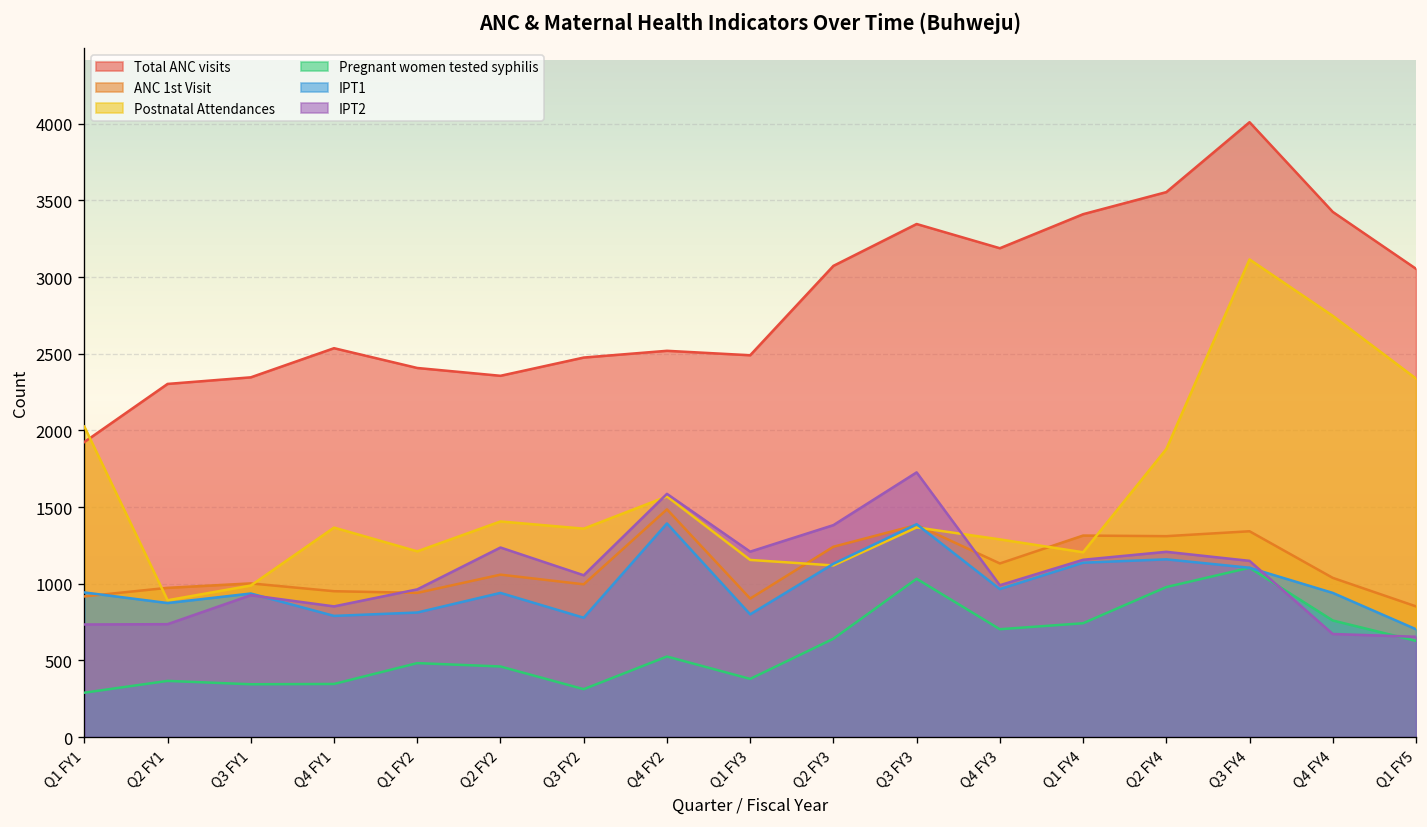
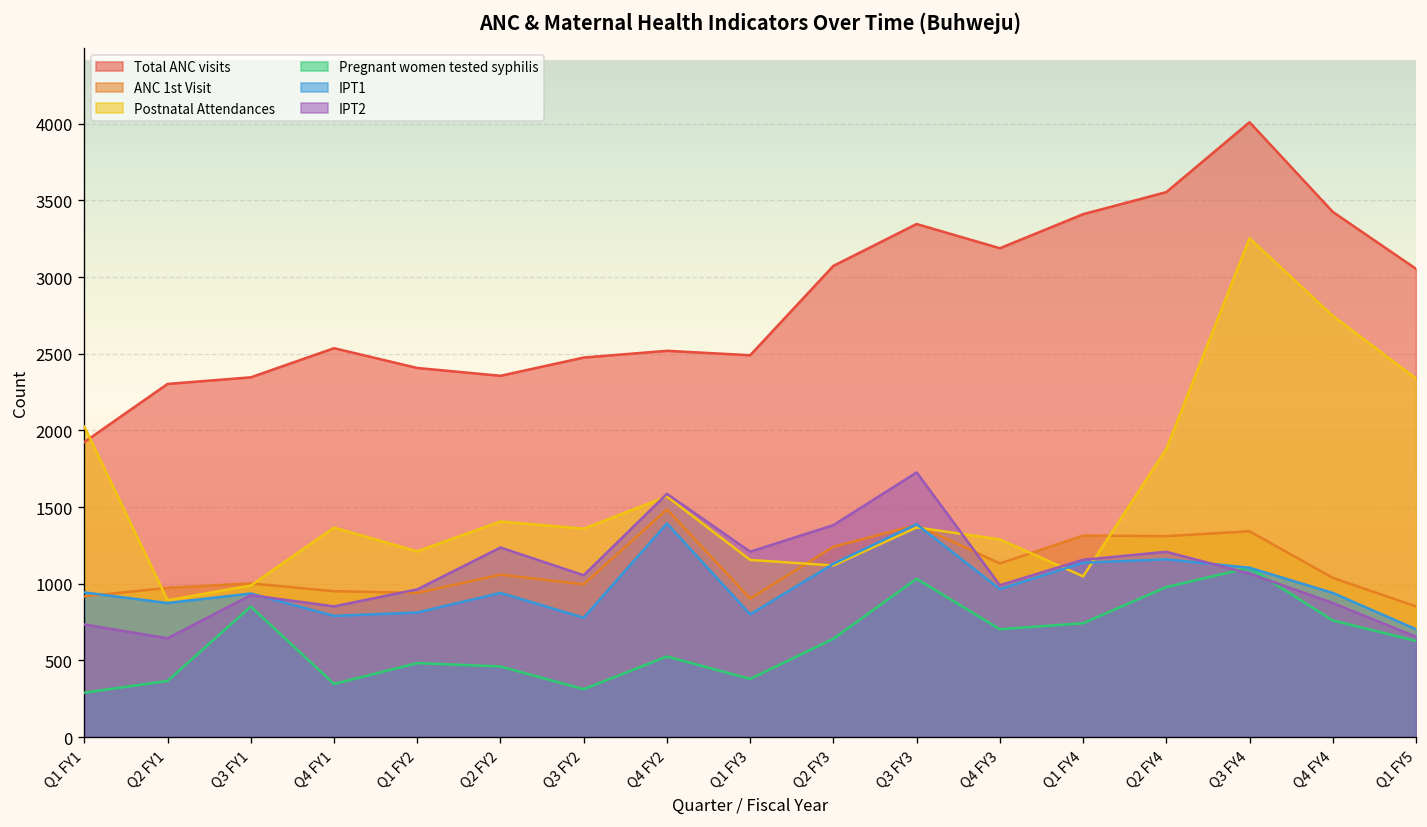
IPT2, Q2 FY1: 740 -> 640
Pregnant women tested syphilis, Q3 FY1: 340 -> 850
Postnatal Attendances, Q1 FY4: 1210 -> 1050
Postnatal Attendances, Q3 FY4: 3120 -> 3250
IPT2, Q3 FY4: 1150 -> 1070
IPT2, Q4 FY4: 670 -> 870
